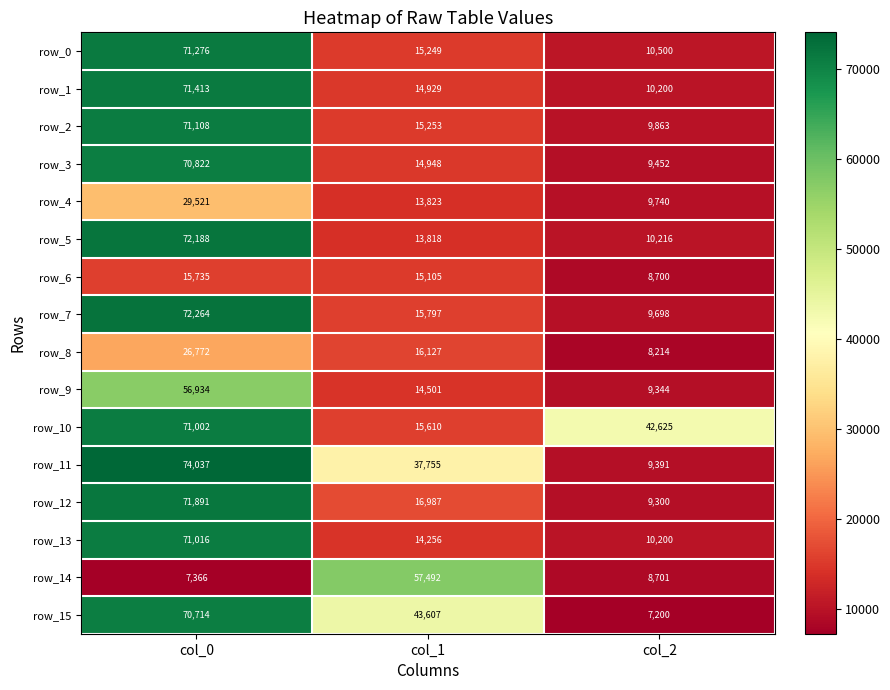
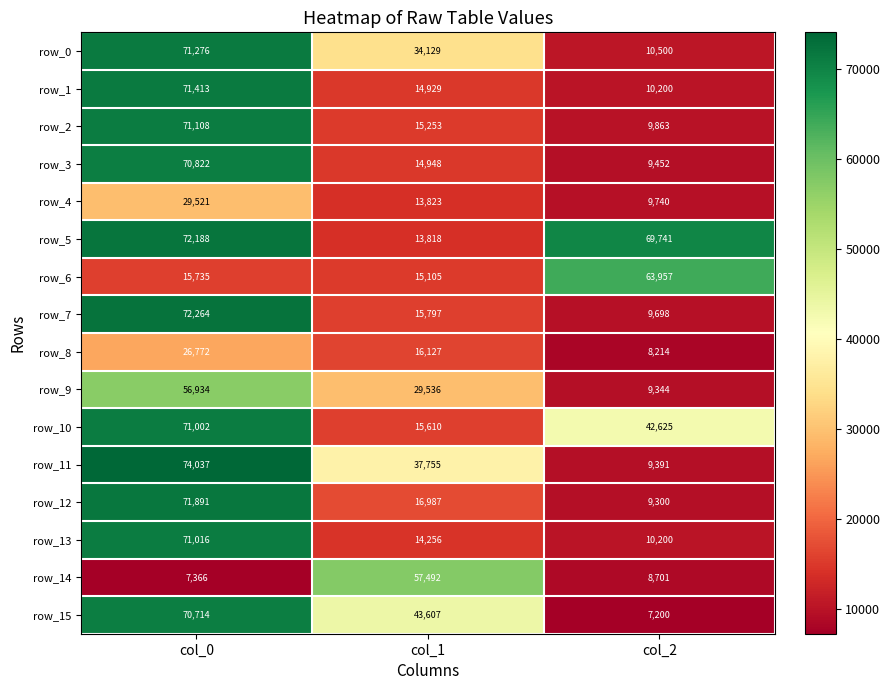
row_0, col_1: 15,249 -> 34,129
row_5, col_2: 10,216 -> 69,741
row_6, col_2: 8,700 -> 63,957
row_9, col_1: 14,501 -> 29,536
